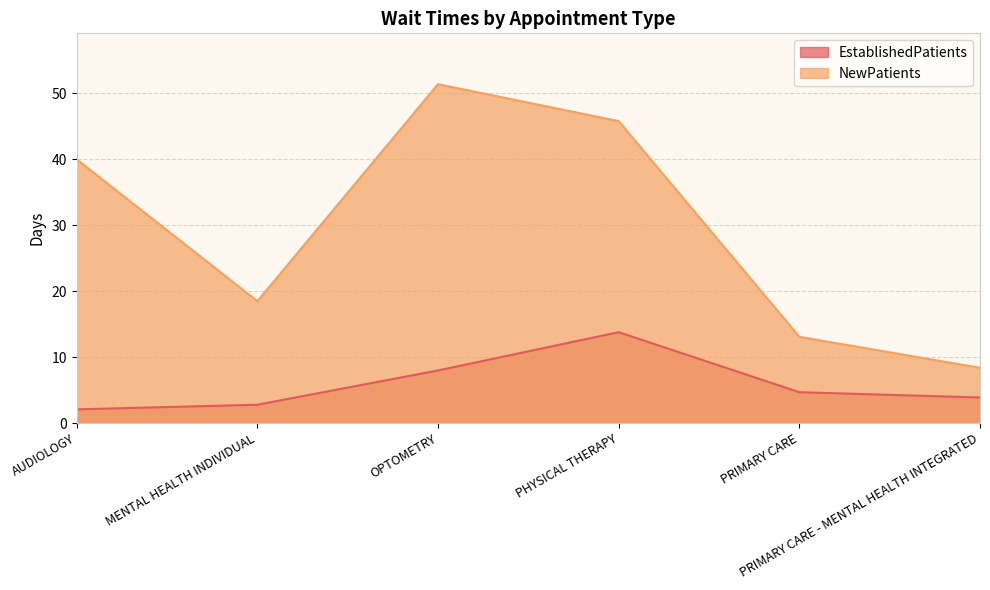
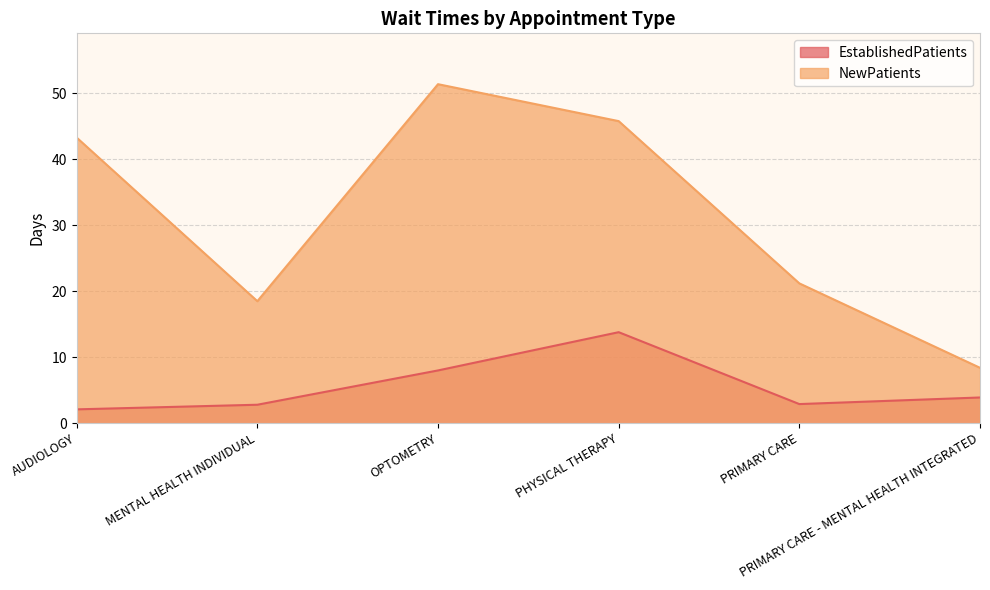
NewPatients, AUDIOLOGY: 40 -> 43
EstablishedPatients, PRIMARY CARE: 5 -> 3
NewPatients, PRIMARY CARE: 13 -> 21
